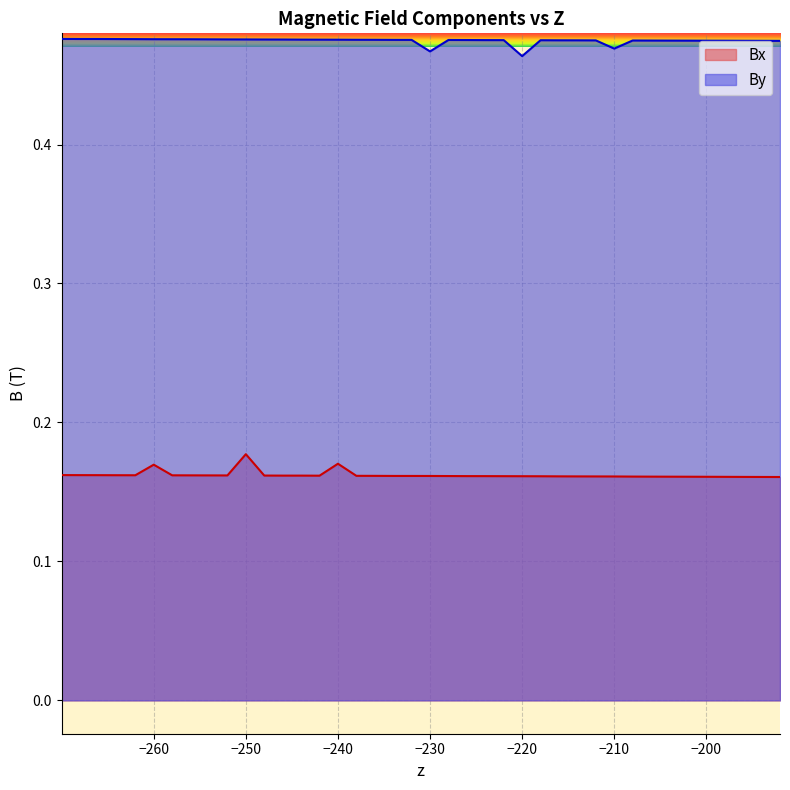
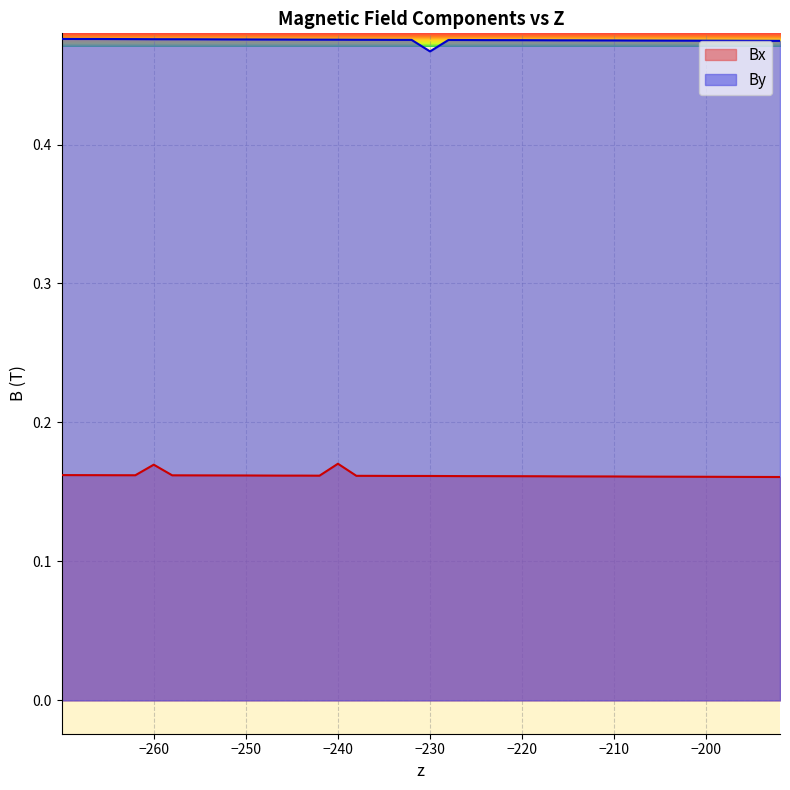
Bx, −250: 0.177 -> 0.162
By, −220: 0.464 -> 0.475
By, −210: 0.469 -> 0.475
